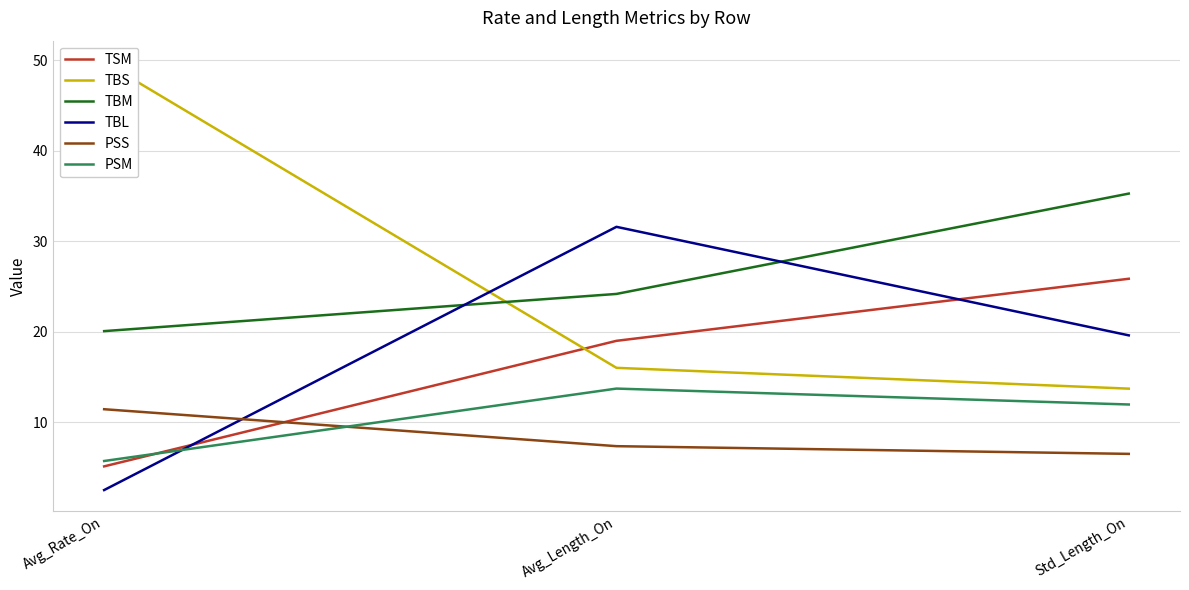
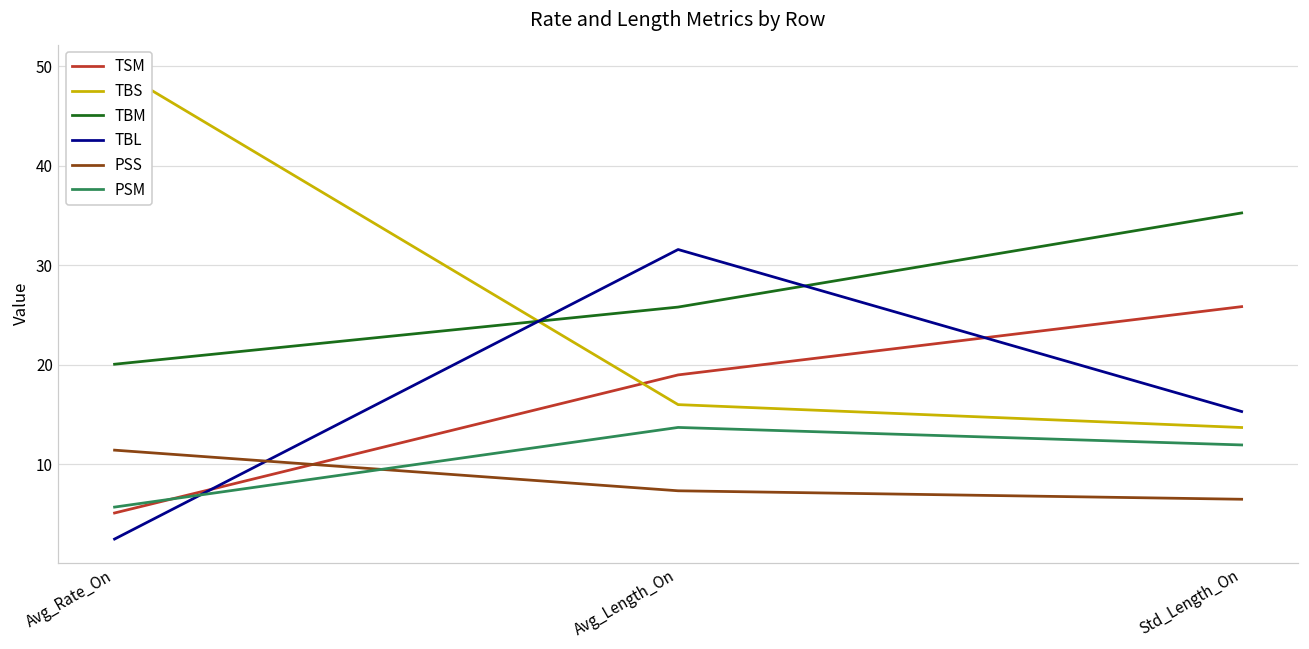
TBM, Avg_Length_On: 24 -> 26
TBL, Std_Length_On: 20 -> 15
